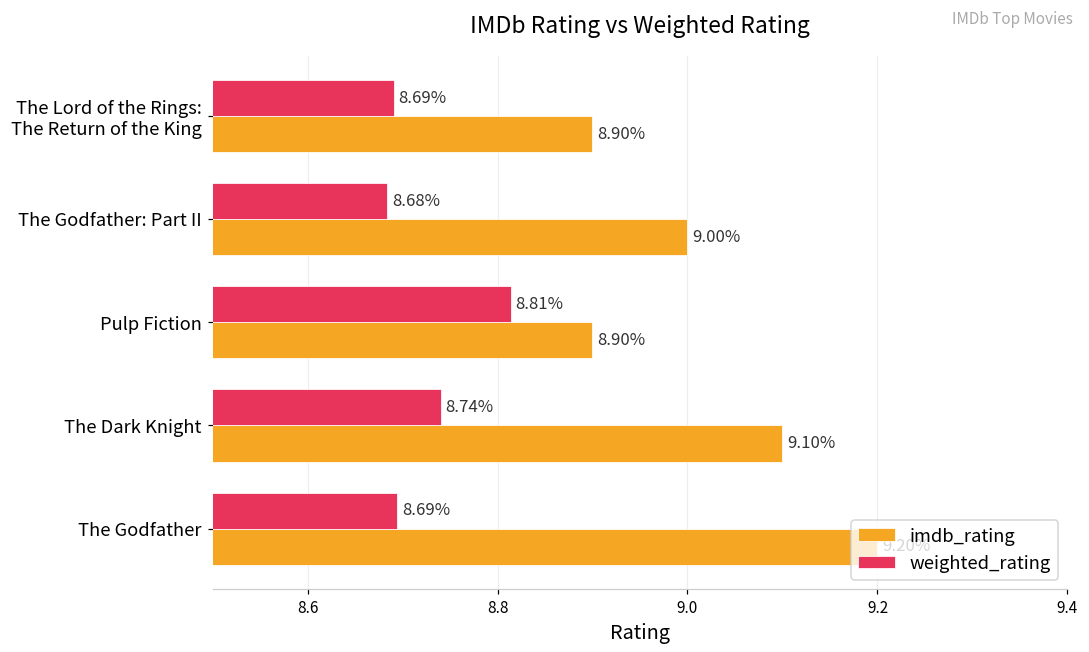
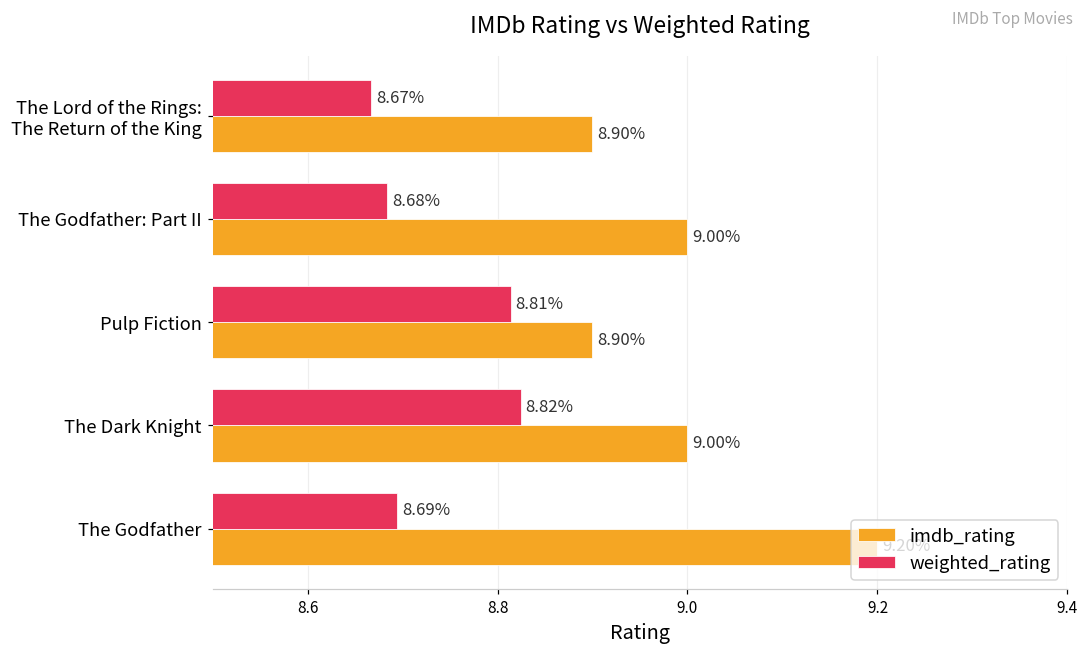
weighted_rating, The Lord of the Rings: The Return of the King: 8.69% -> 8.67%
weighted_rating, The Dark Knight: 8.74% -> 8.82%
imdb_rating, The Dark Knight: 9.10% -> 9.00%
